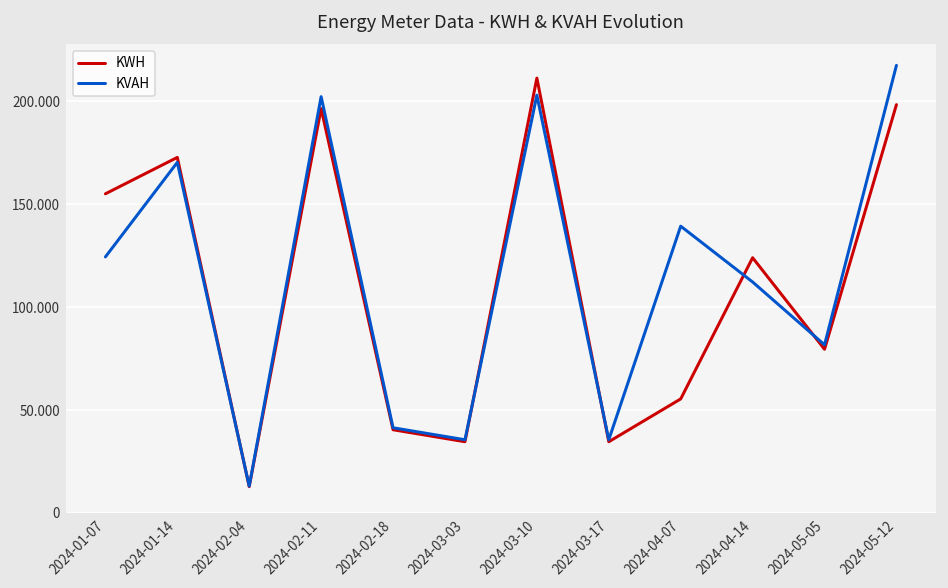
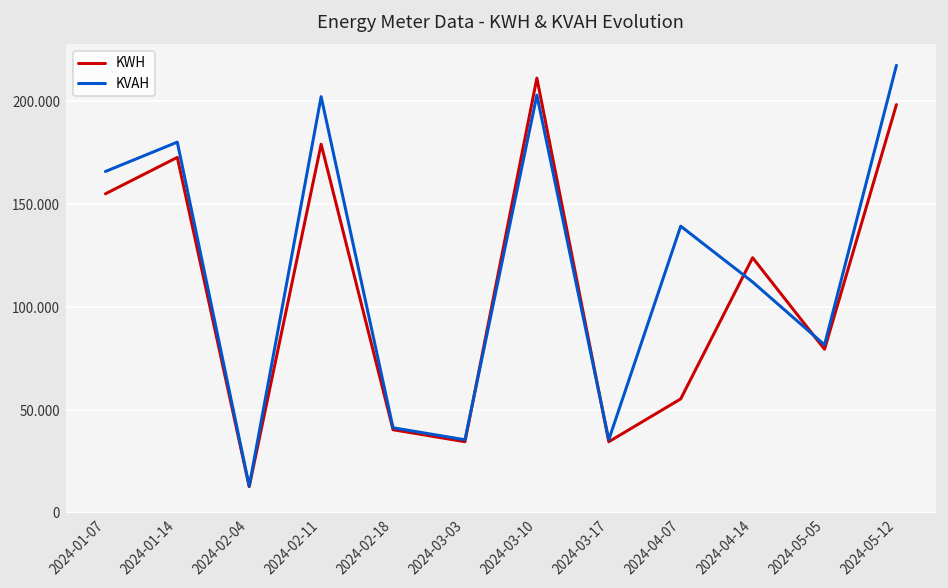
KVAH, 2024-01-07: 124 -> 166
KVAH, 2024-01-14: 170 -> 180
KWH, 2024-02-11: 196 -> 179
